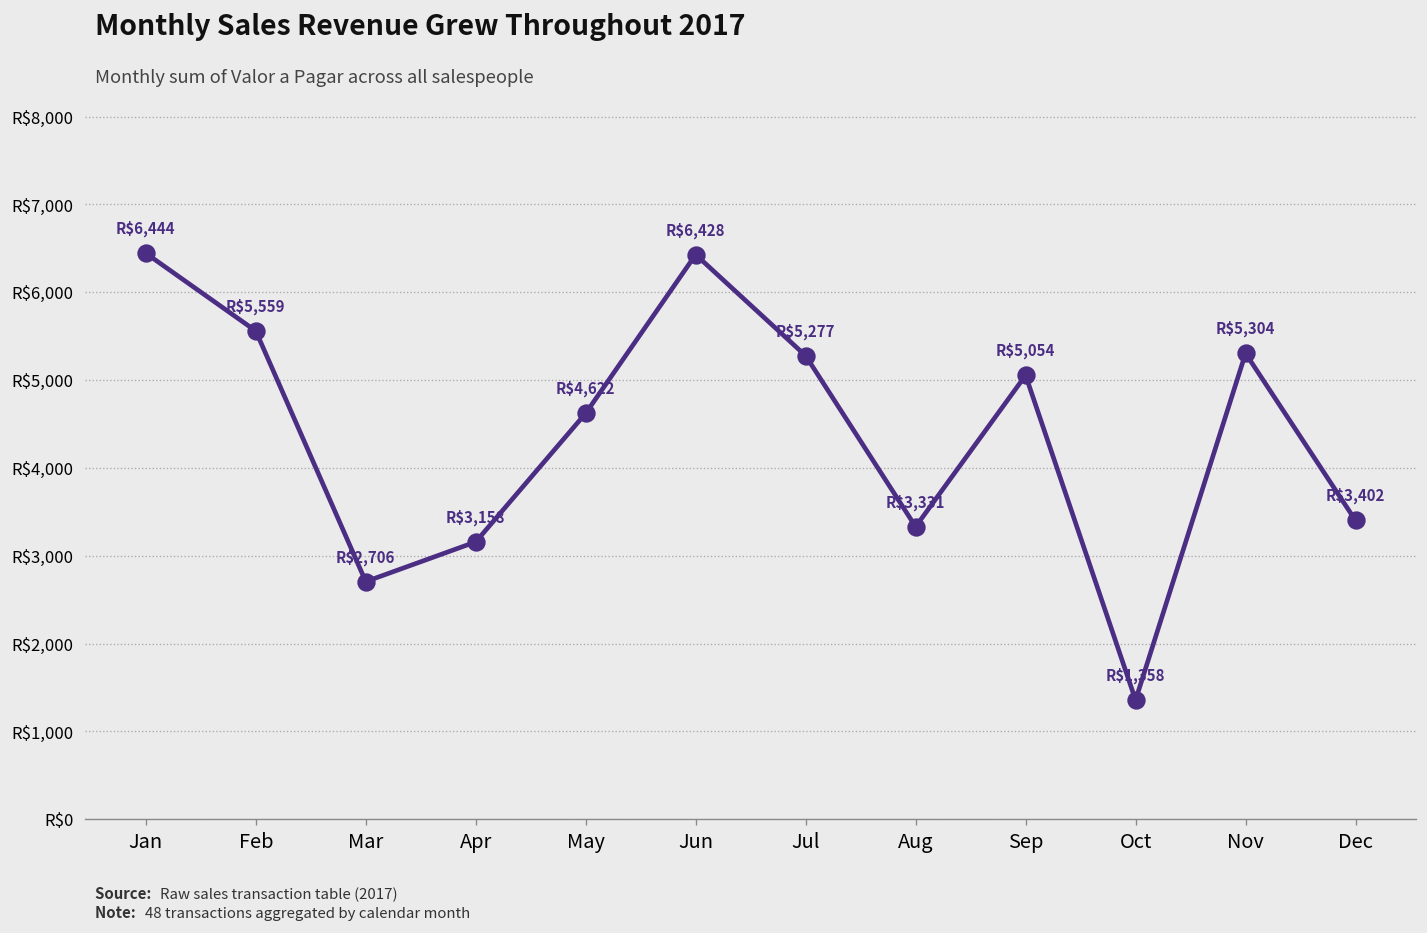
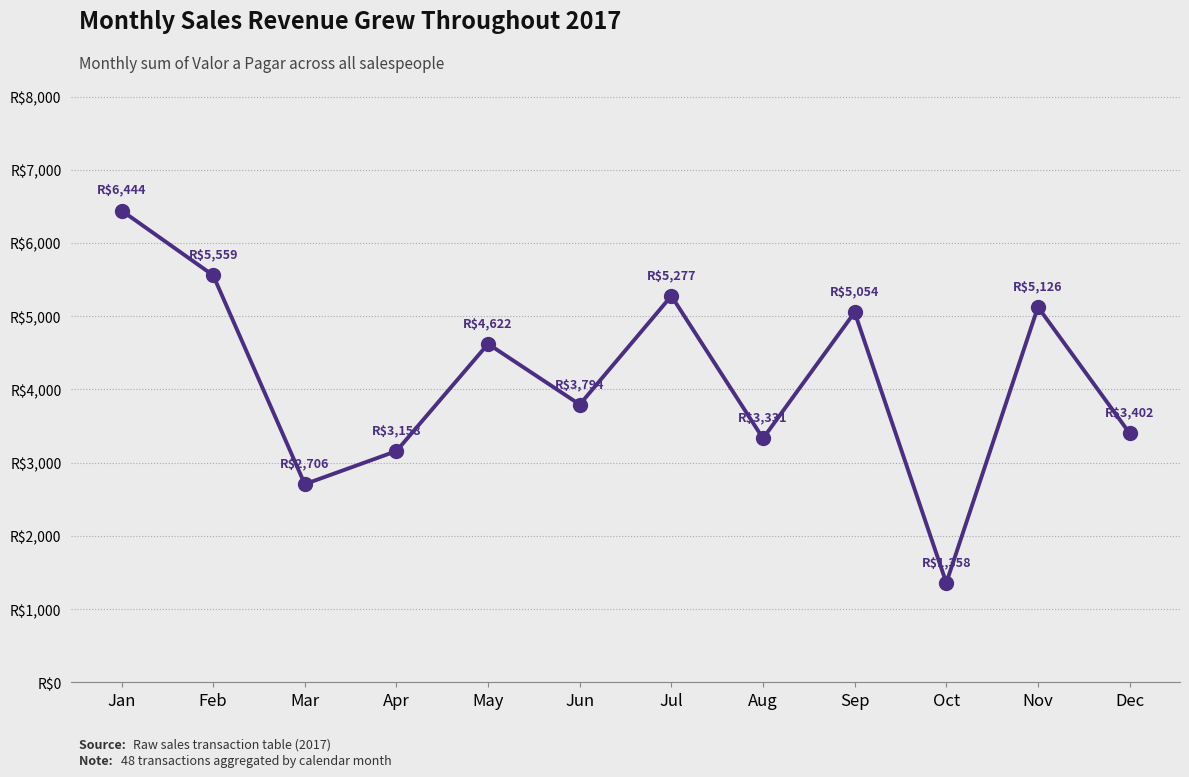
Jun: $6,428 -> $3,794
Nov: $5,304 -> $5,126
